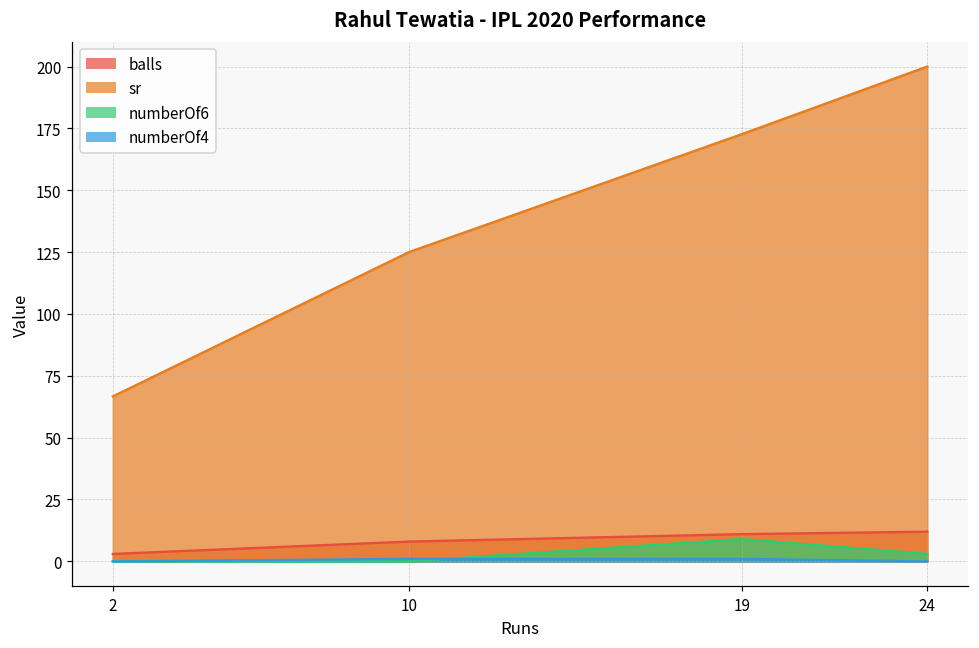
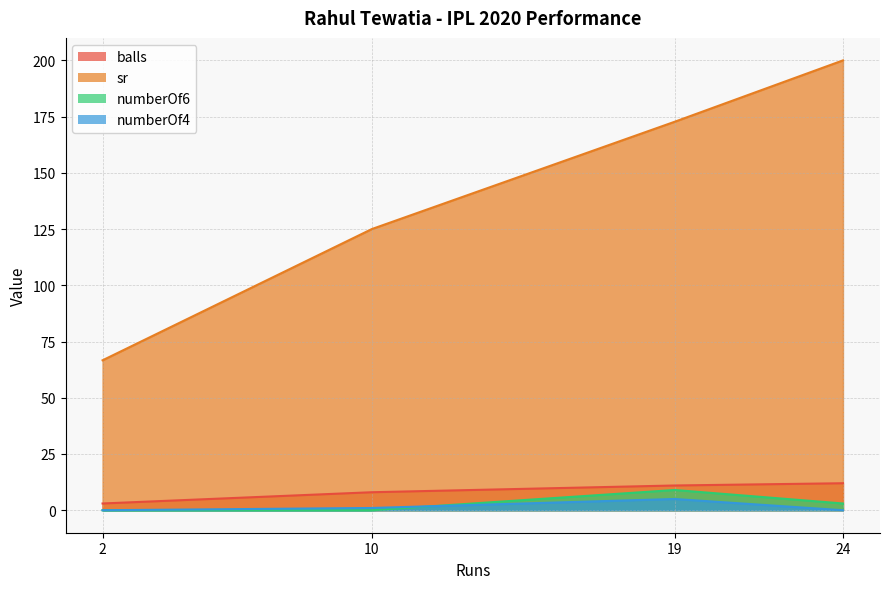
numberOf4, 19: 1 -> 5
